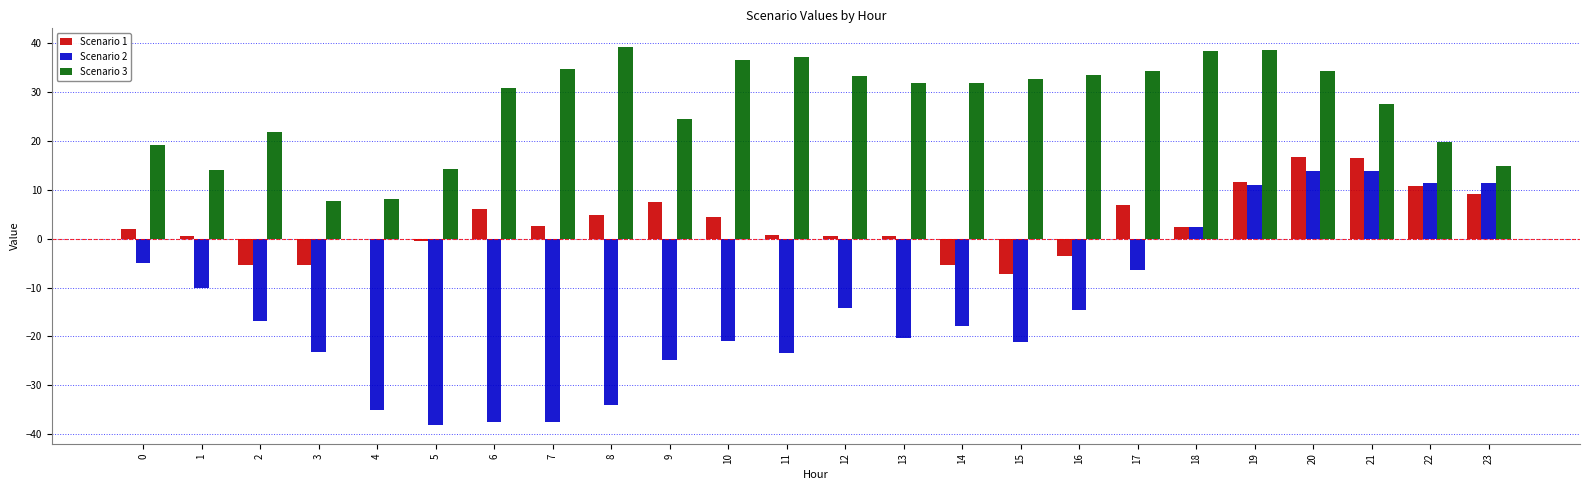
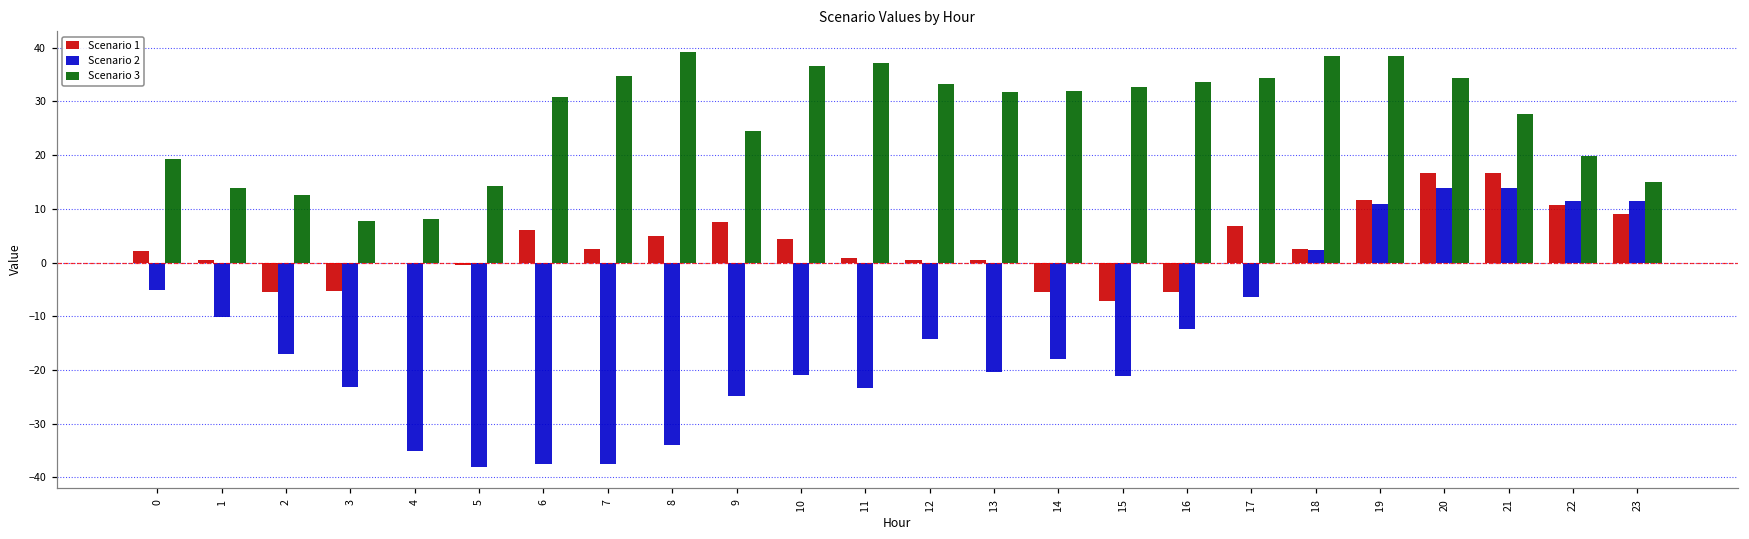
Scenario 3, 2: 22 -> 13
Scenario 1, 16: -3 -> -6
Scenario 2, 16: -15 -> -12
